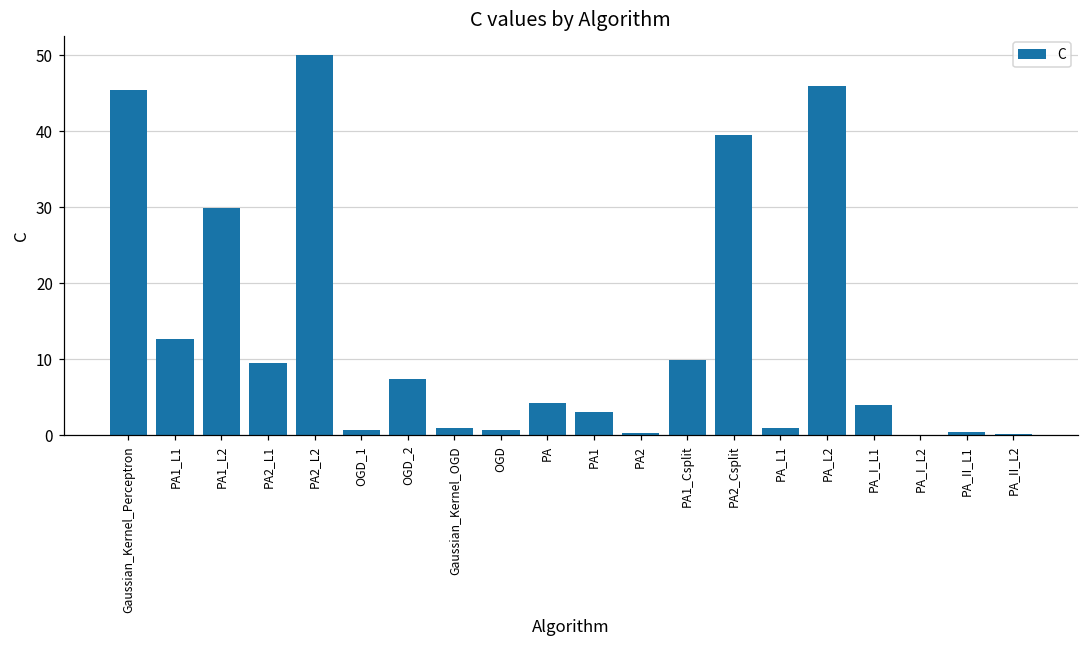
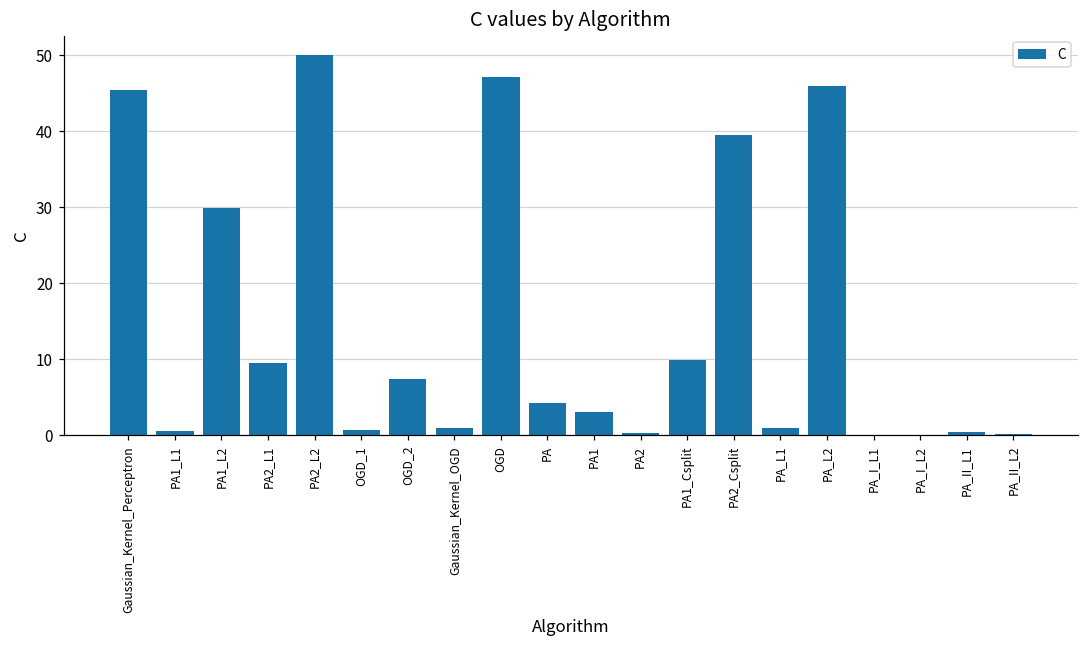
PA1_L1: 13 -> 1
OGD: 1 -> 47
PA_I_L1: 4 -> 0
